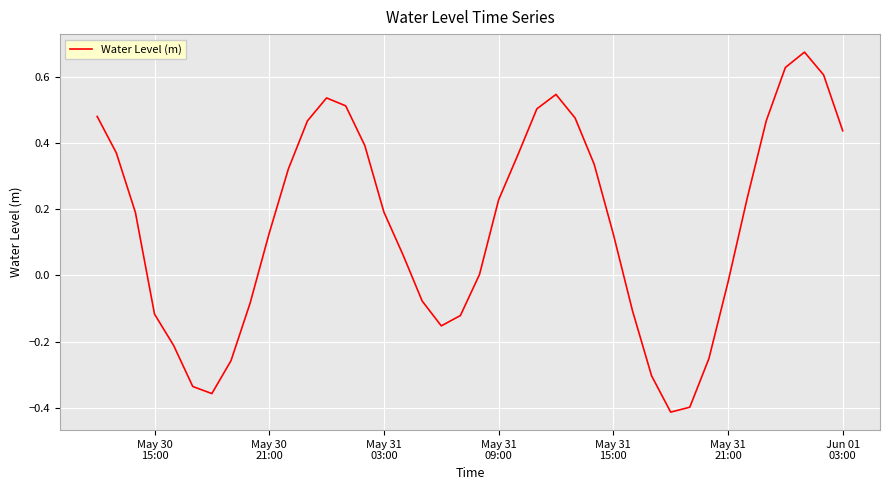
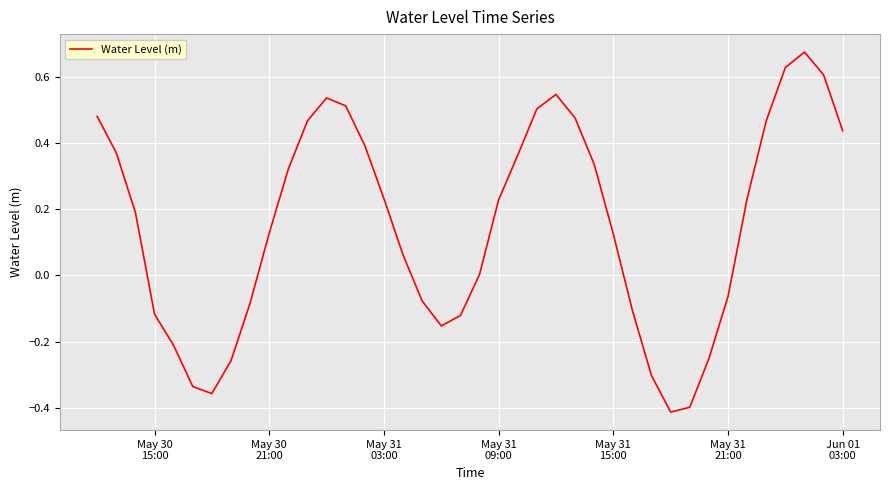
May 31 03:00: 0.19 -> 0.23
May 31 21:00: -0.02 -> -0.06
